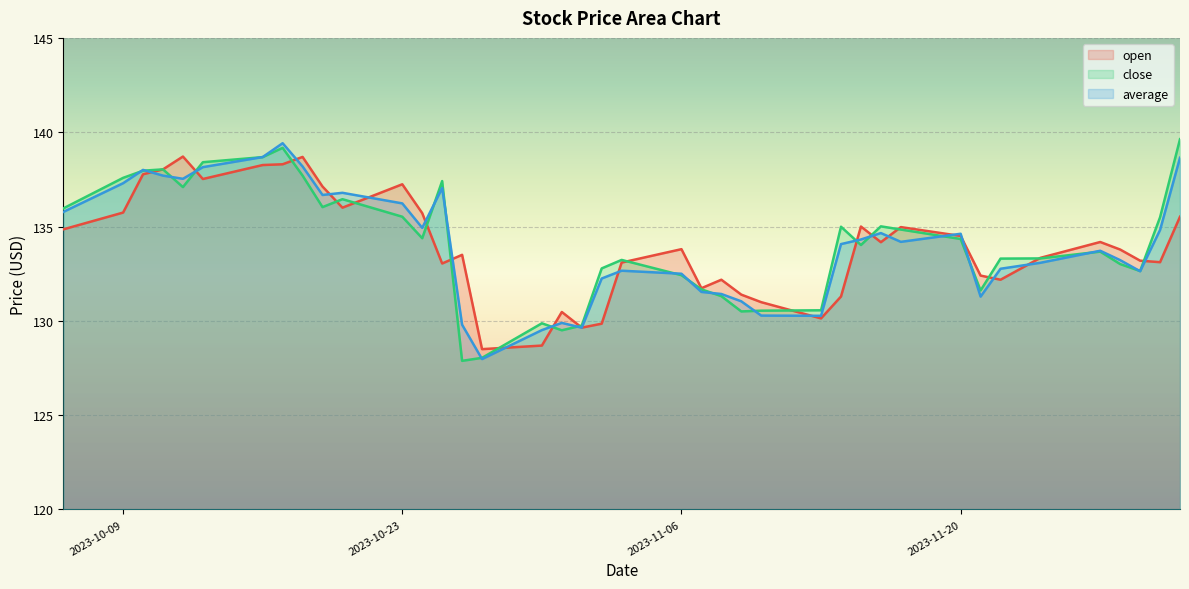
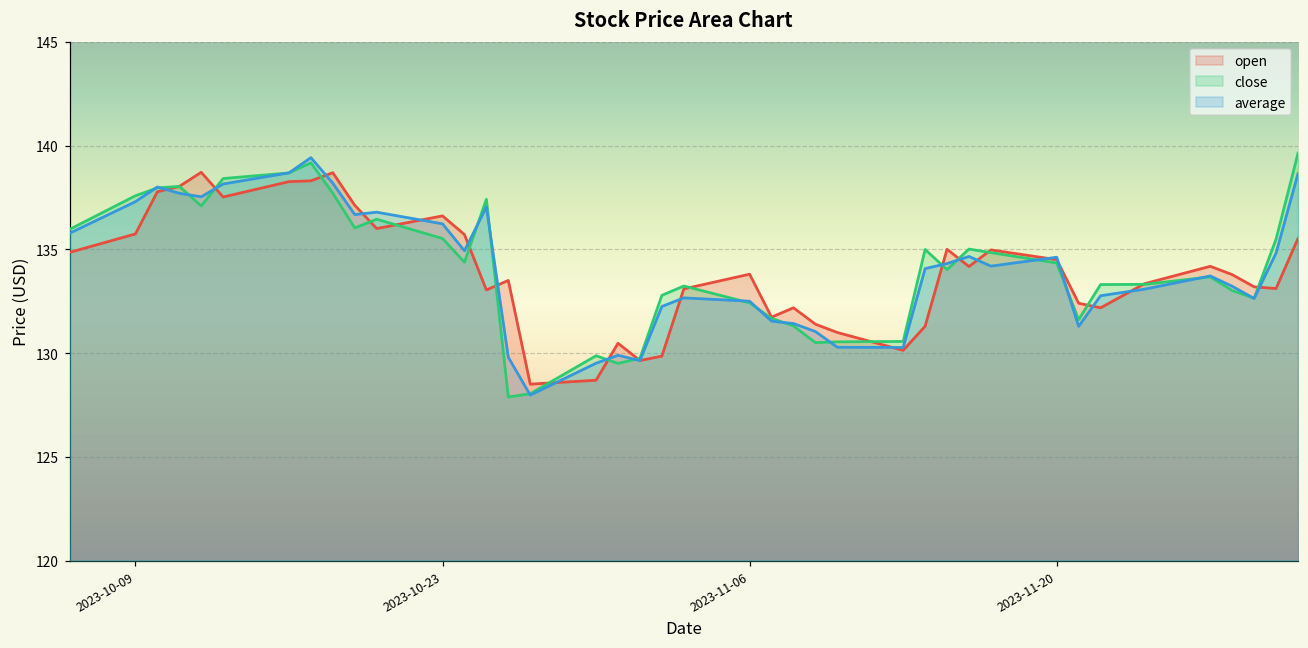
open, 2023-10-23: 137.2 -> 136.6
